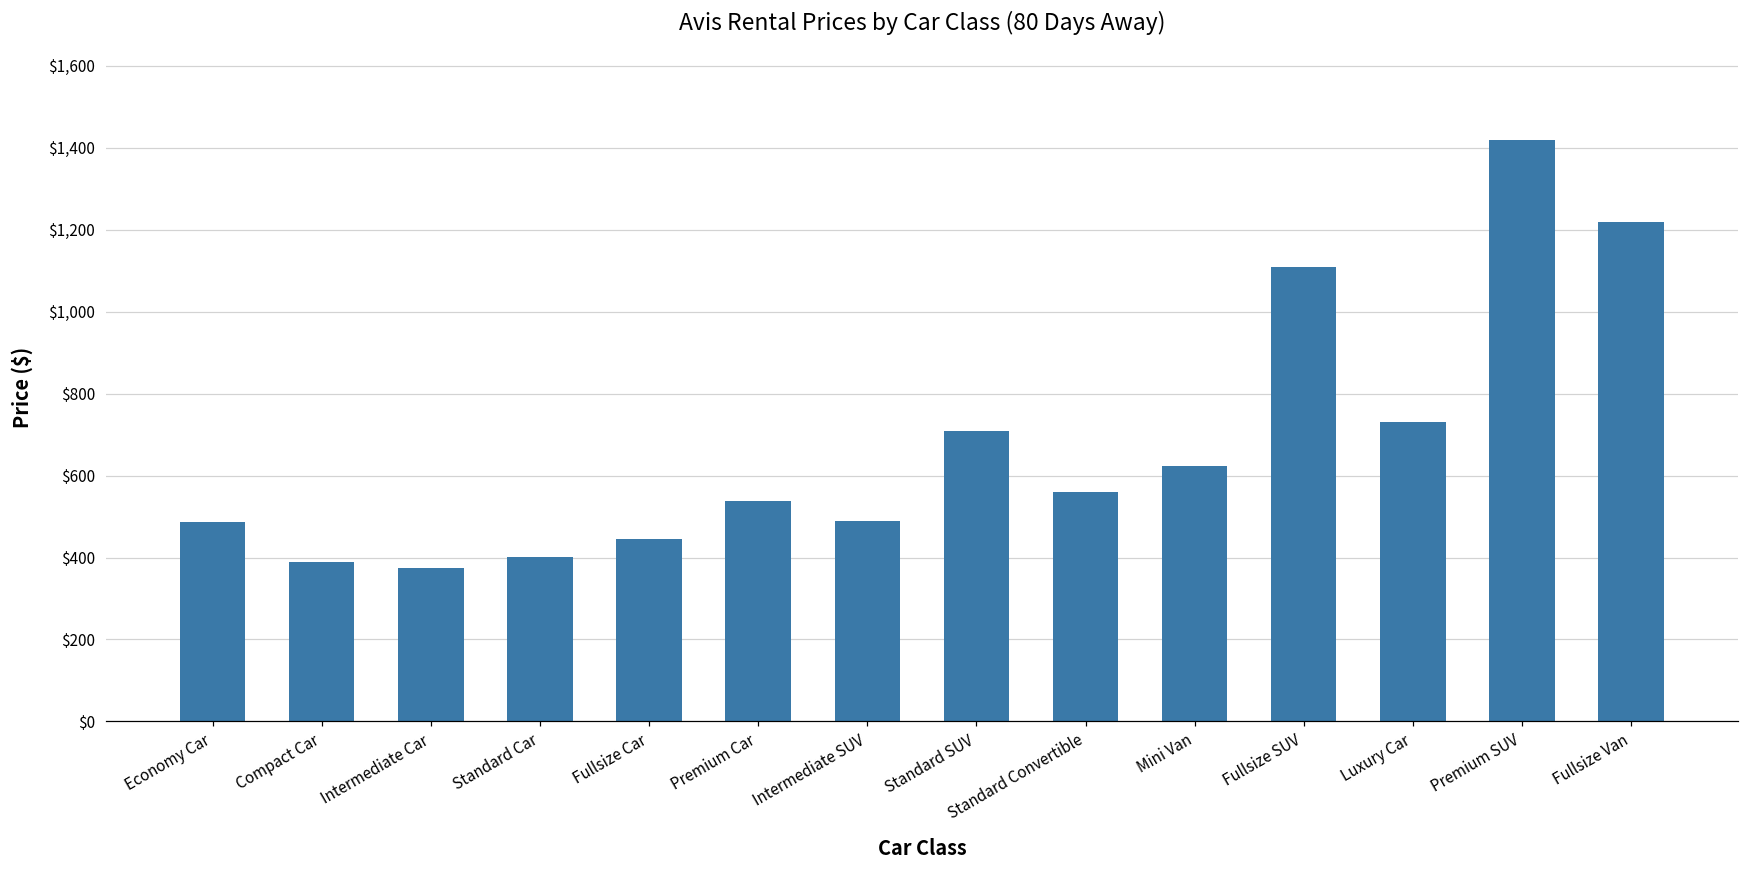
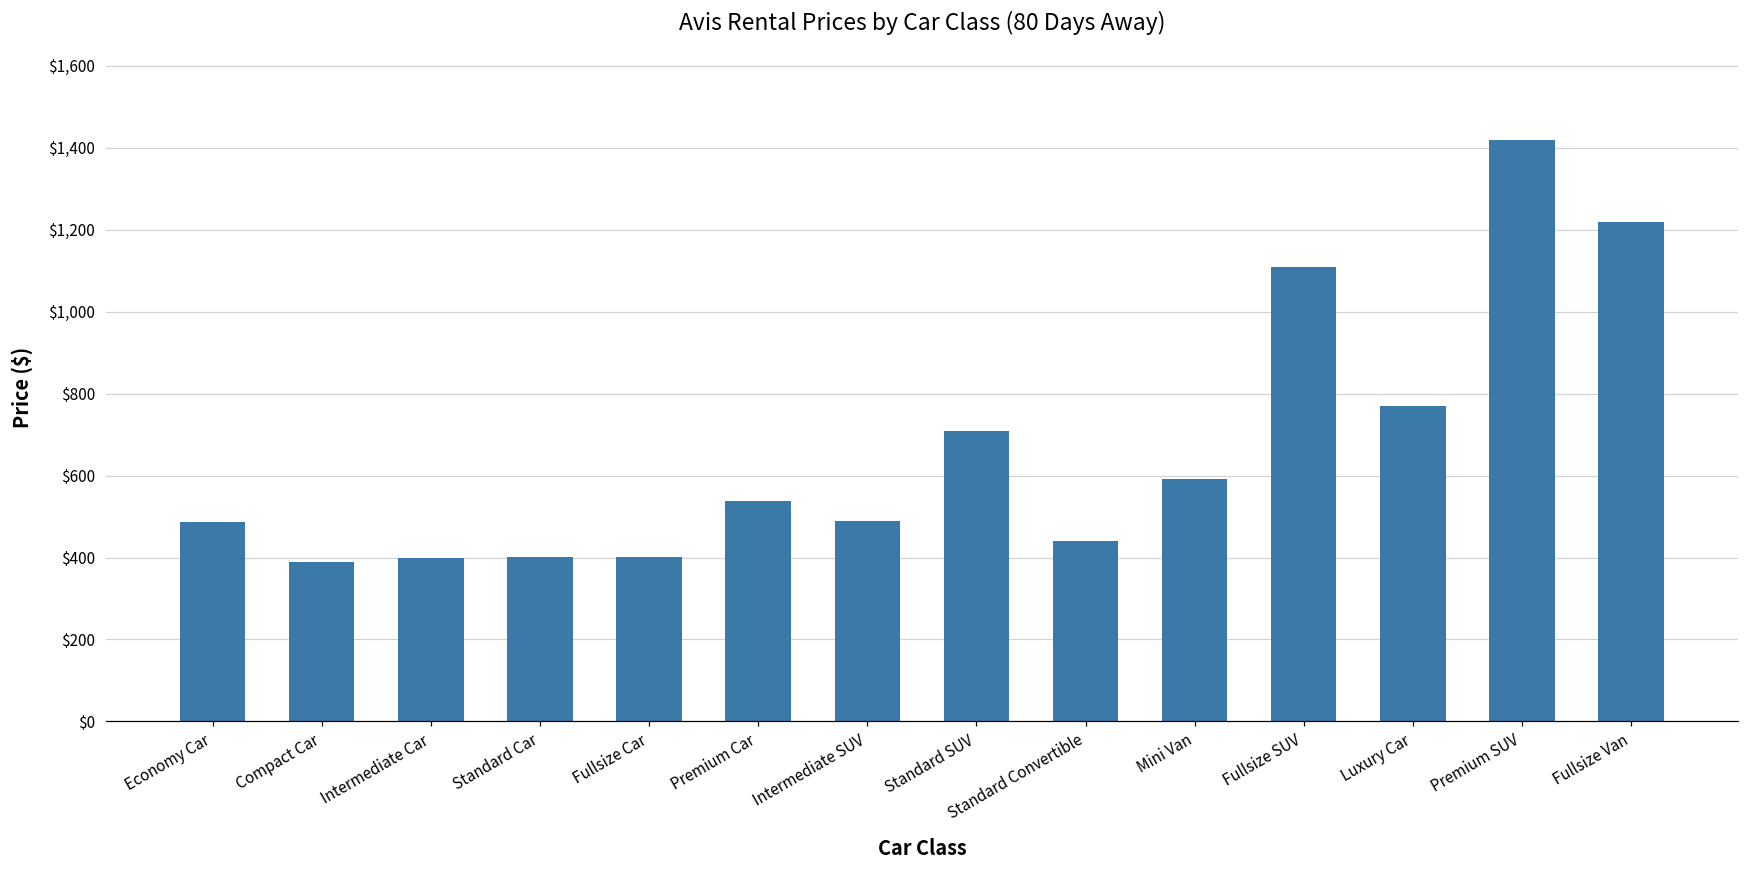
Intermediate Car: $370 -> $400
Fullsize Car: $450 -> $400
Standard Convertible: $560 -> $440
Mini Van: $620 -> $590
Luxury Car: $730 -> $770
